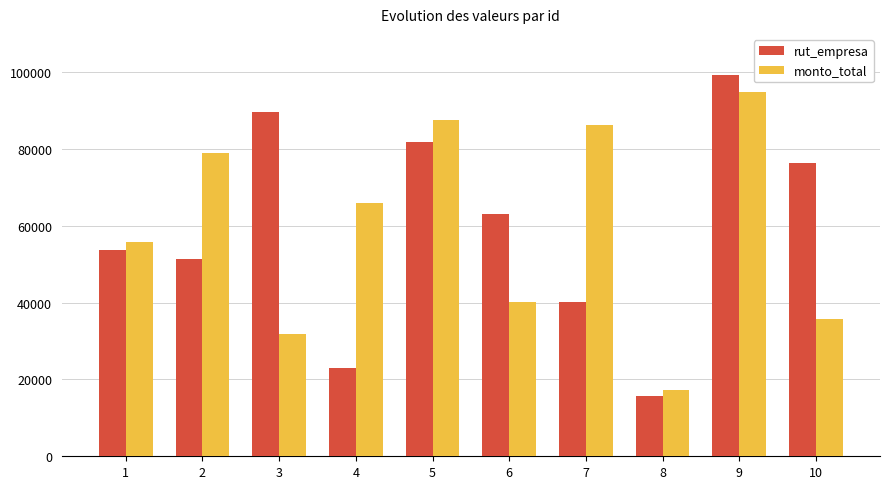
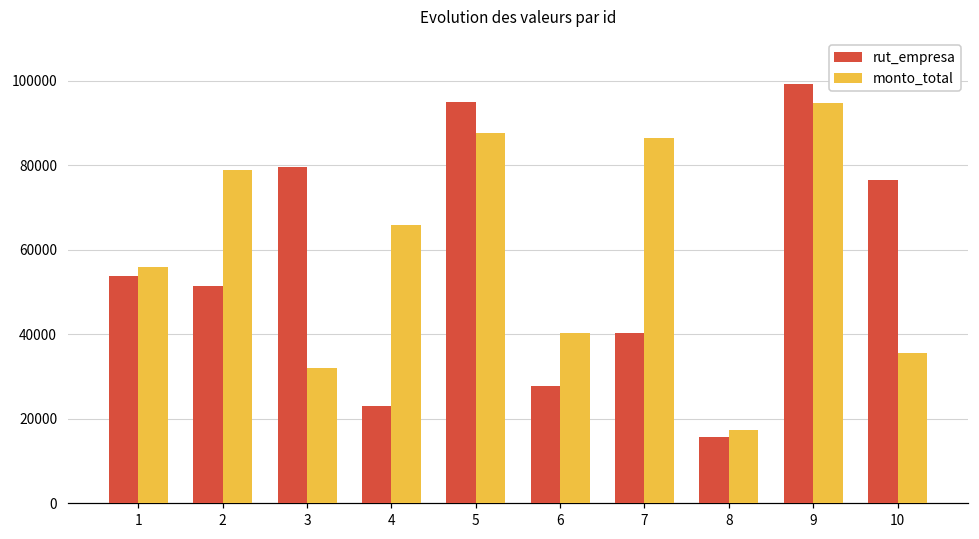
rut_empresa, 3: 90000 -> 80000
rut_empresa, 5: 82000 -> 95000
rut_empresa, 6: 63000 -> 28000
